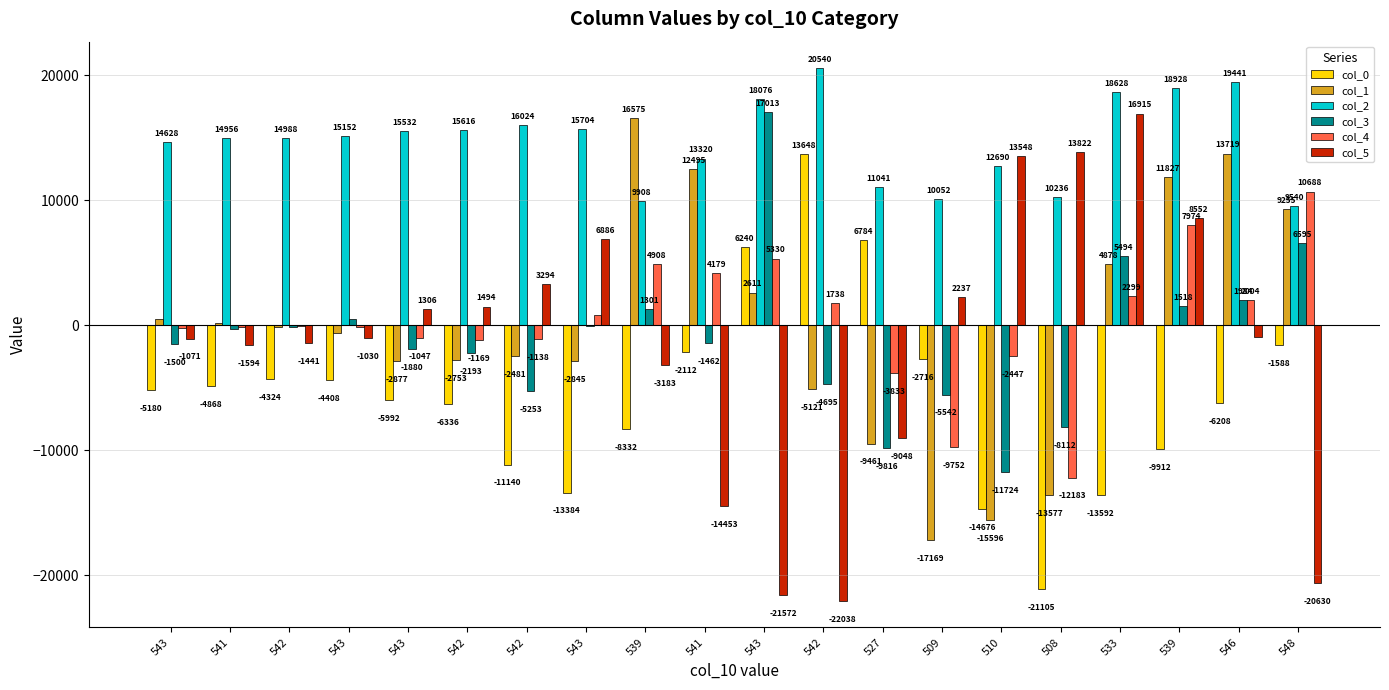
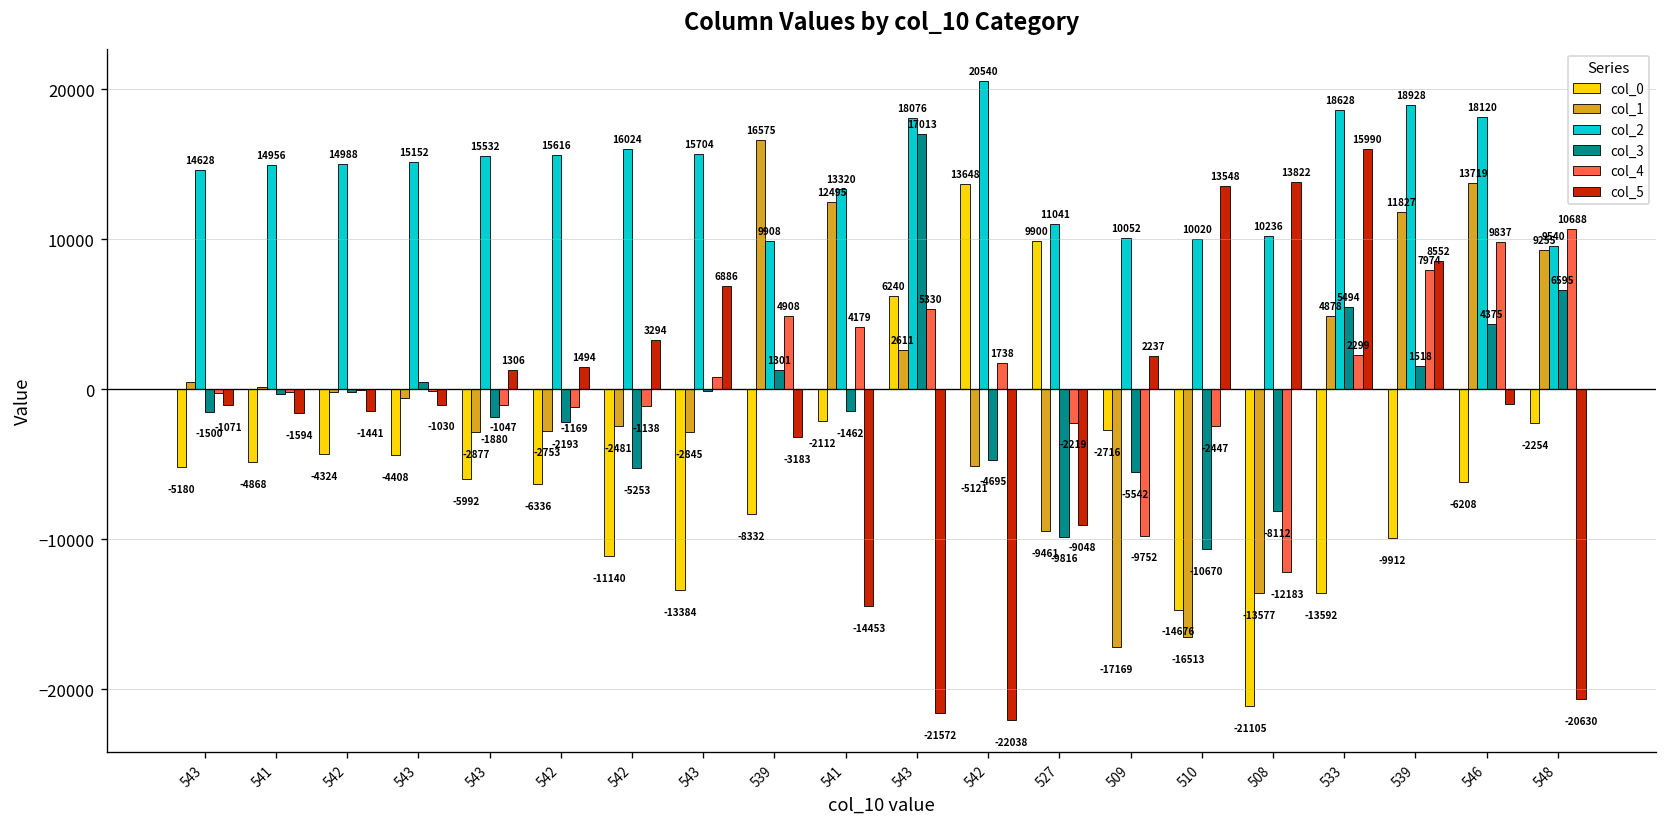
col_0, 527: 6784 -> 9900
col_4, 527: -3833 -> -2219
col_1, 510: -15596 -> -16513
col_2, 510: 12690 -> 10020
col_3, 510: -11724 -> -10670
col_5, 533: 16915 -> 15990
col_2, 546: 19441 -> 18120
col_3, 546: 1984 -> 4375
col_4, 546: 2004 -> 9837
col_0, 548: -1588 -> -2254
